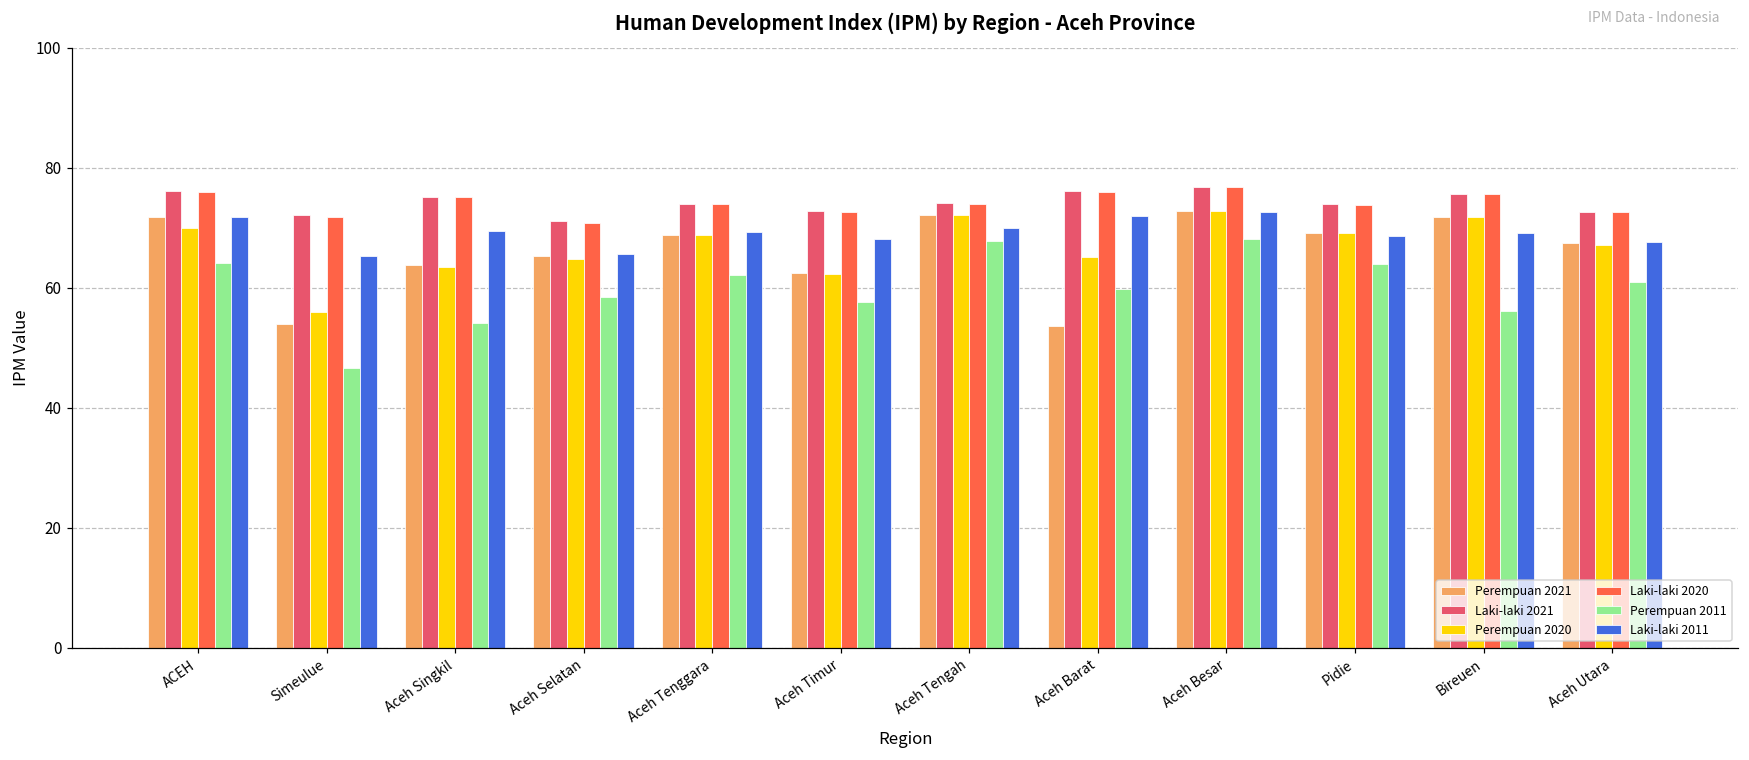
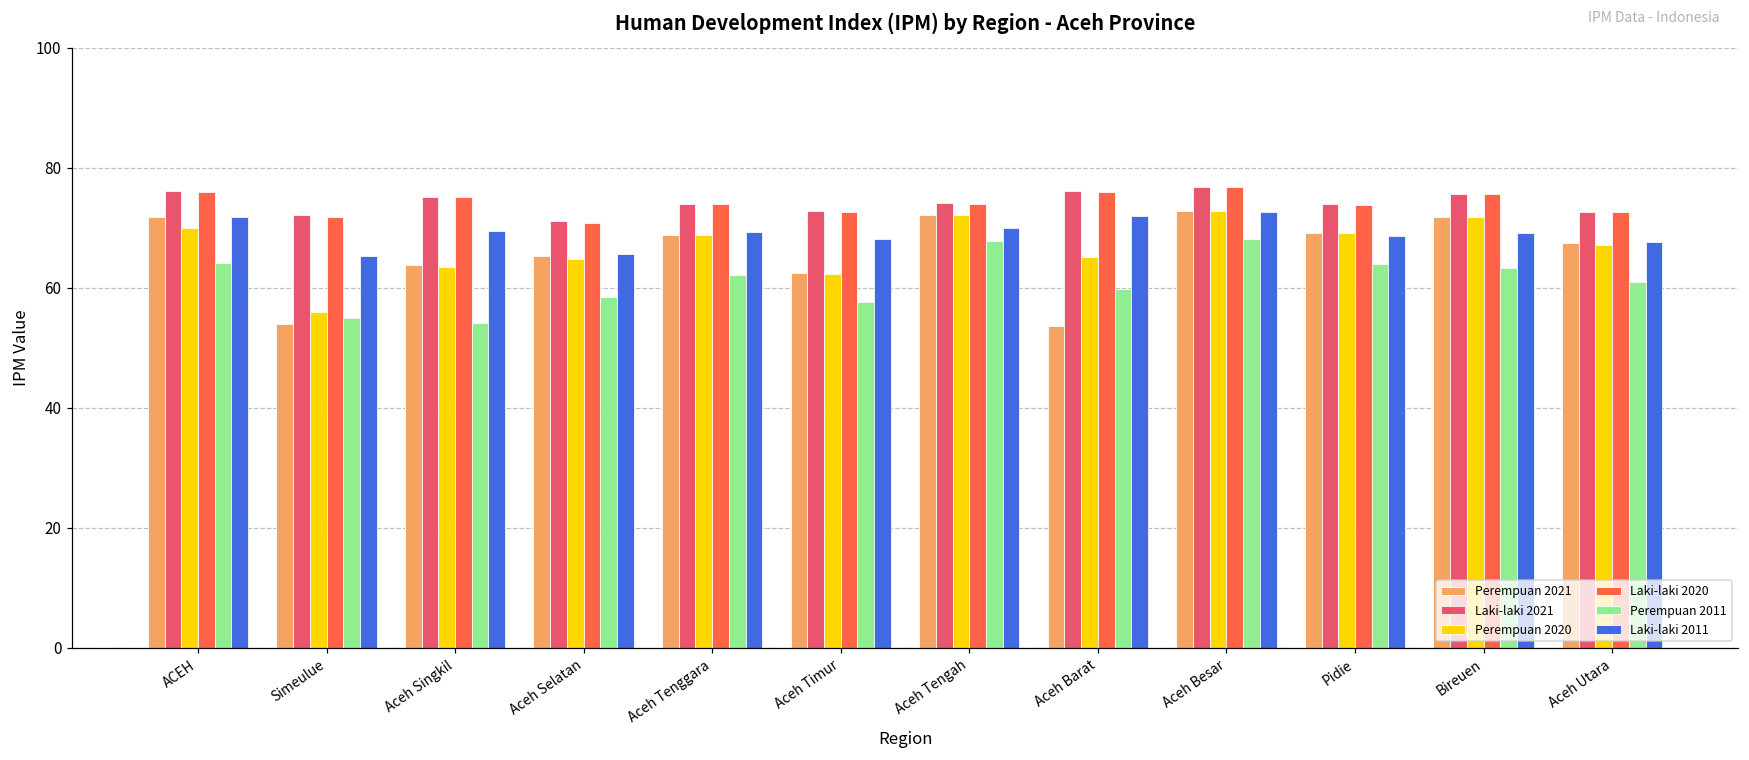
Perempuan 2011, Simeulue: 47 -> 55
Perempuan 2011, Bireuen: 56 -> 63
